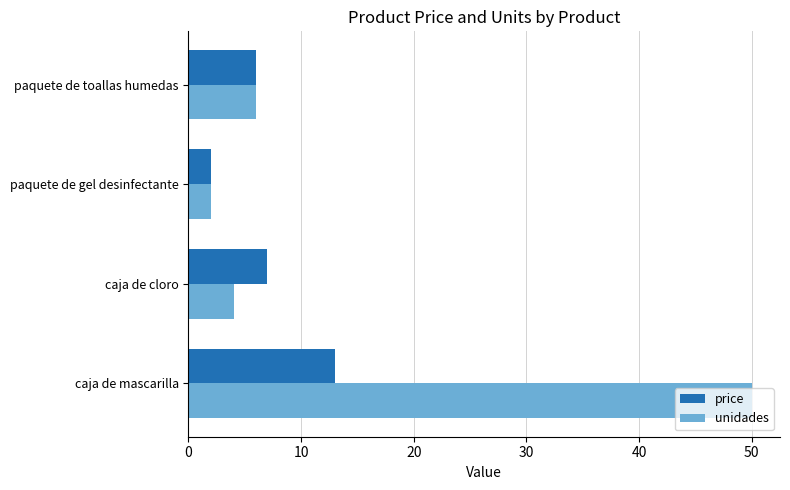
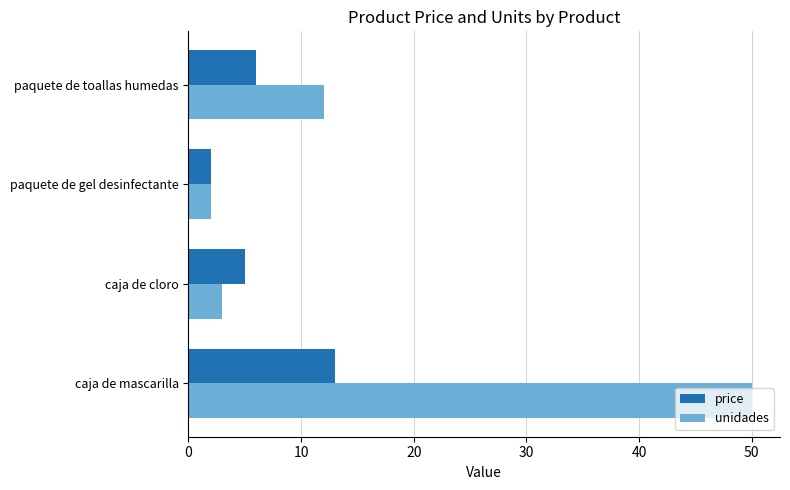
unidades, paquete de toallas humedas: 6 -> 12
price, caja de cloro: 7 -> 5
unidades, caja de cloro: 4 -> 3
